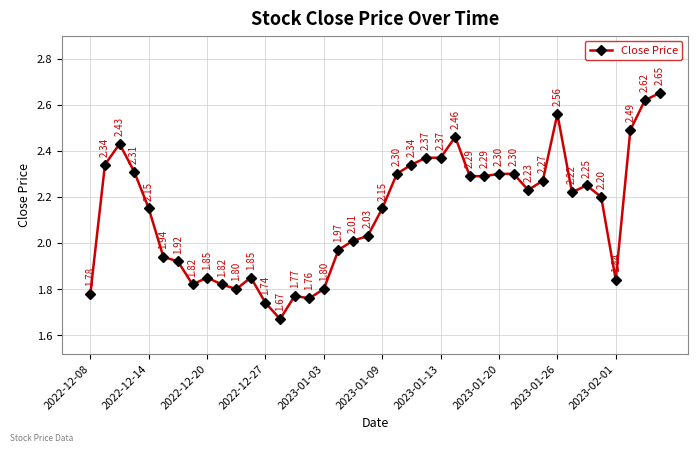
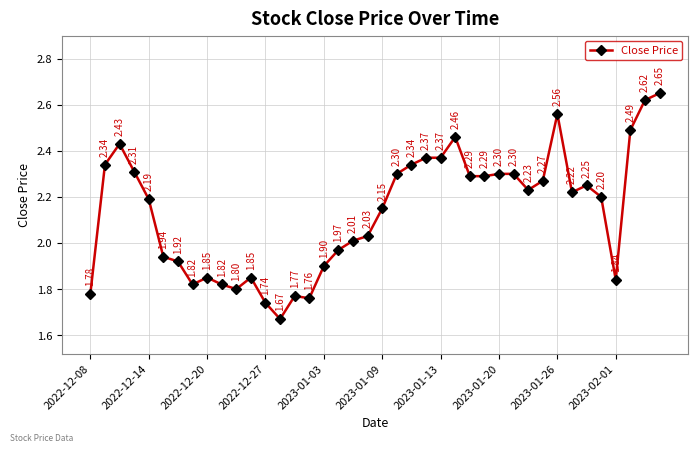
2022-12-14: 2.15 -> 2.19
2023-01-03: 1.80 -> 1.90
